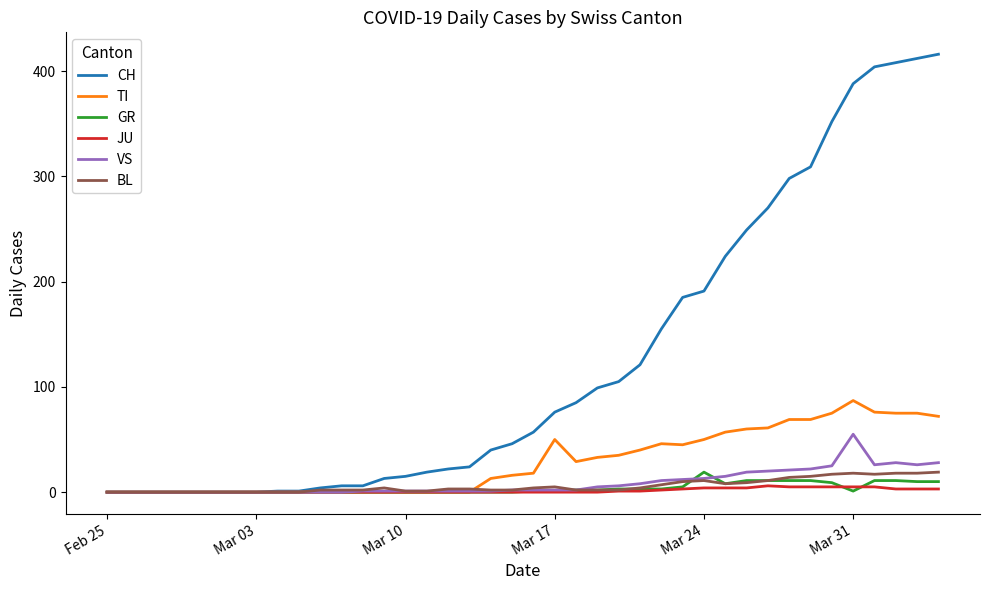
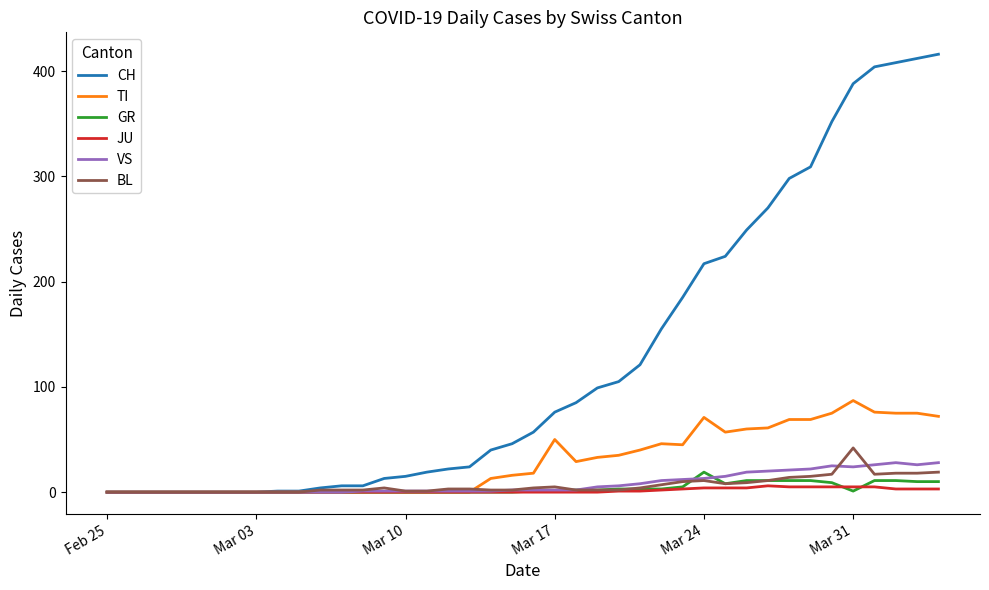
CH, Mar 24: 191 -> 217
TI, Mar 24: 50 -> 71
VS, Mar 31: 55 -> 24
BL, Mar 31: 18 -> 42
